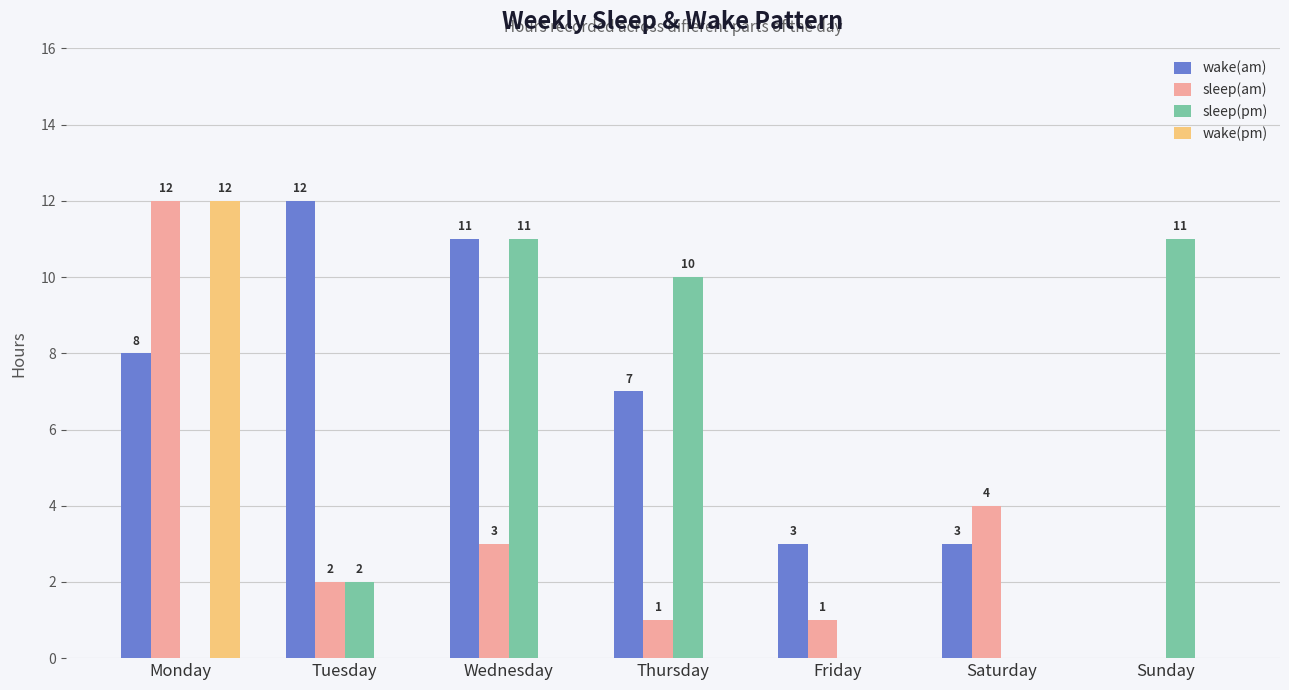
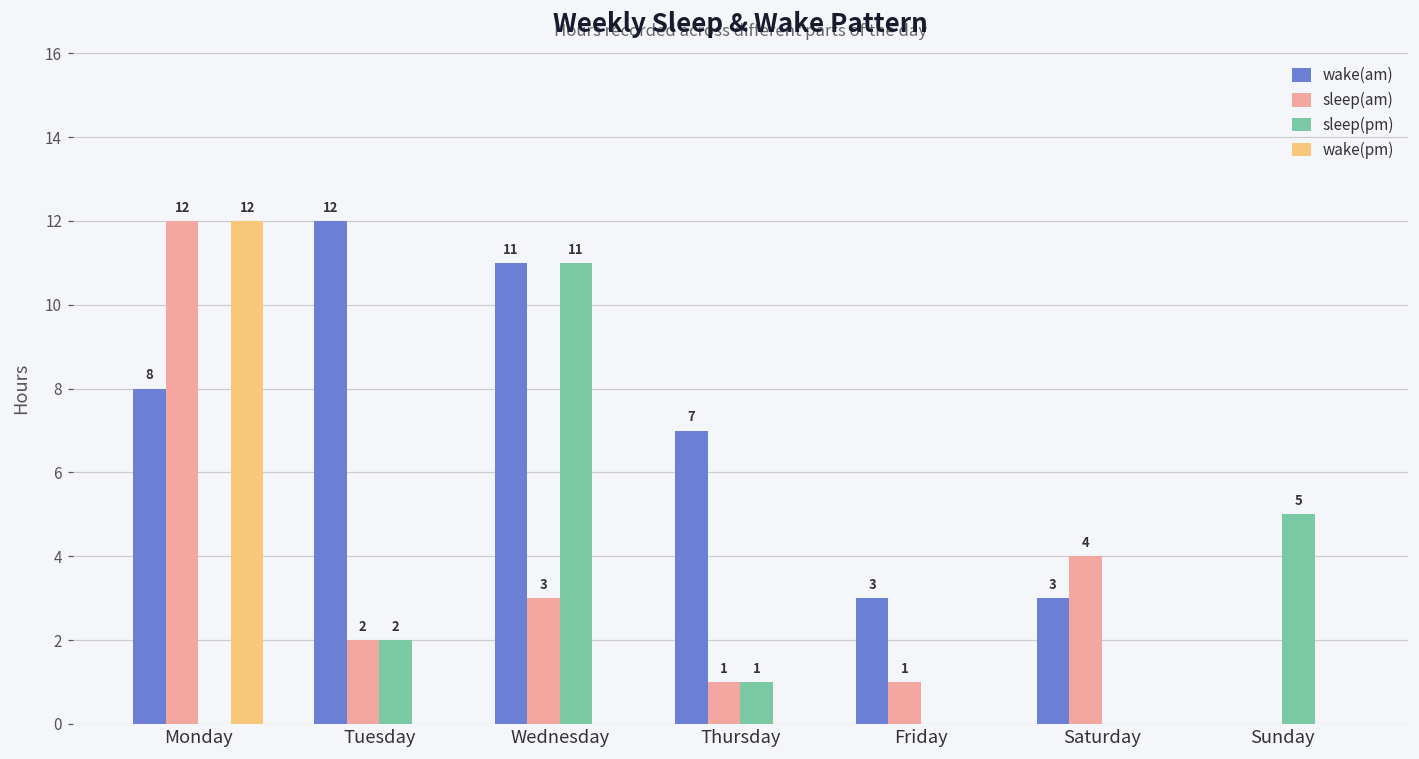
sleep(pm), Thursday: 10 -> 1
sleep(pm), Sunday: 11 -> 5
